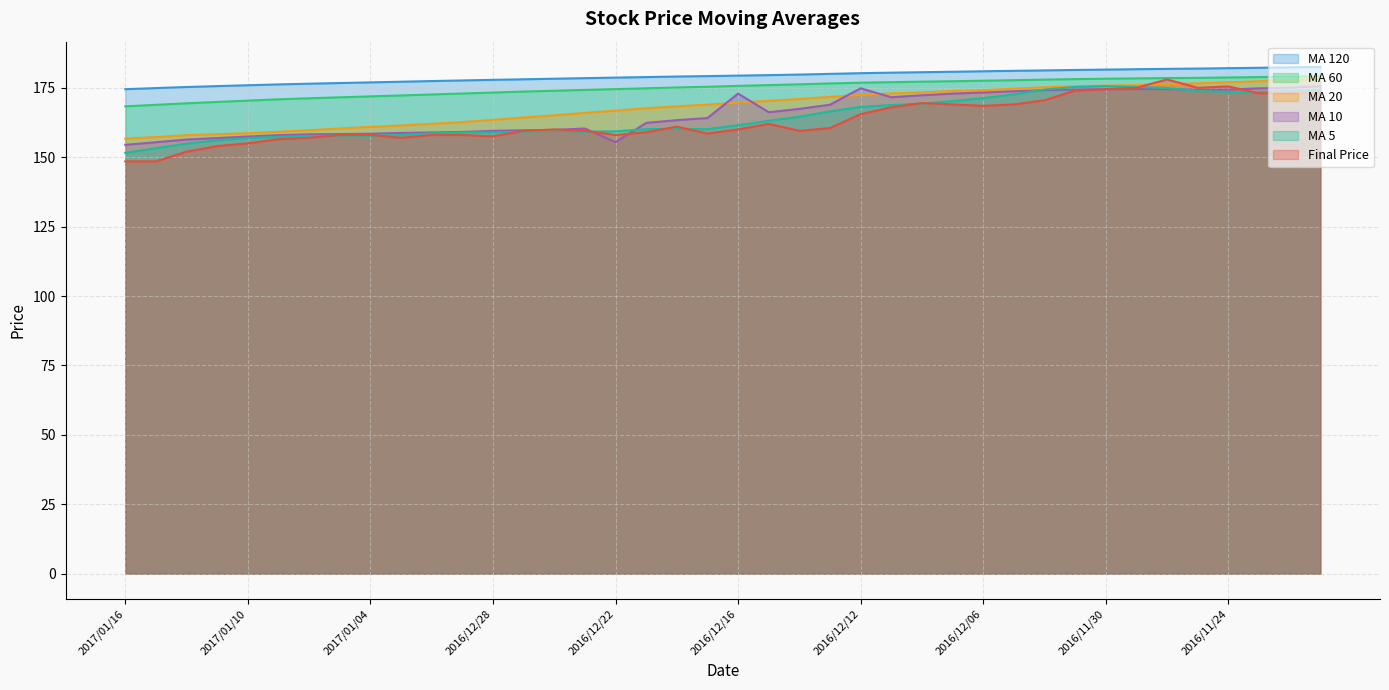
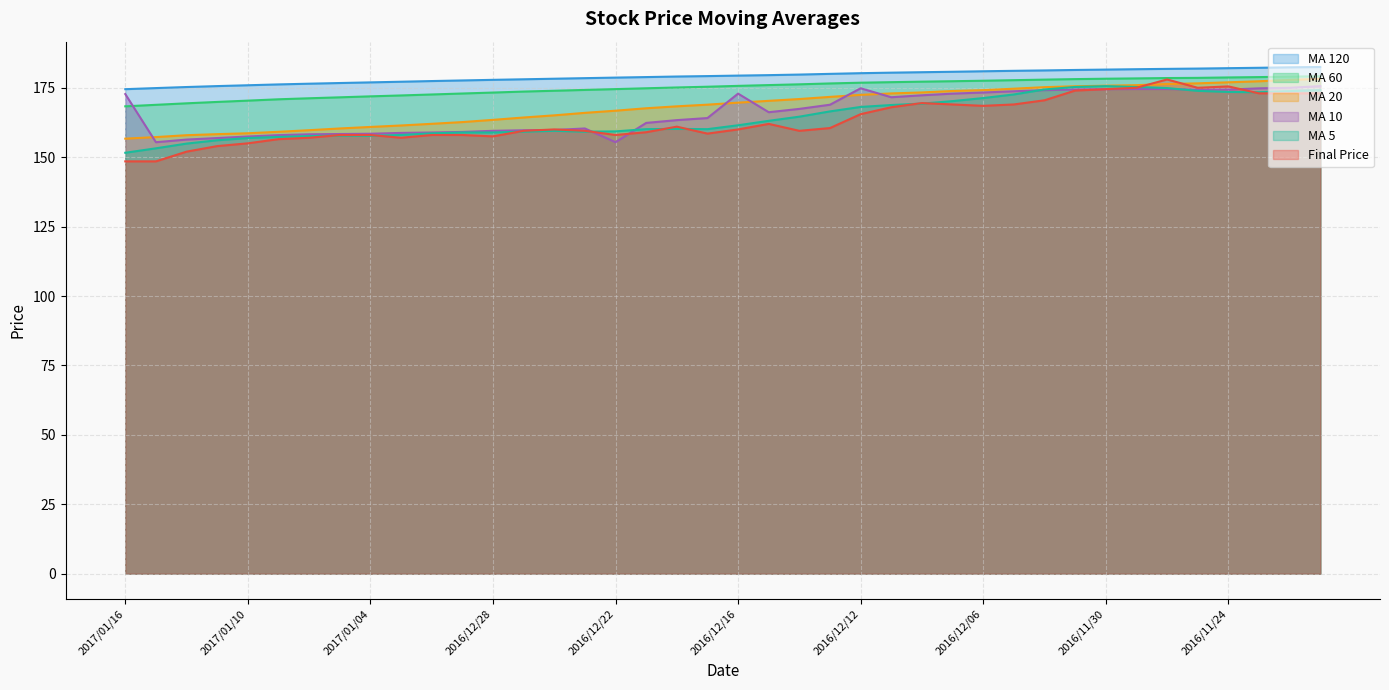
MA 10, 2017/01/16: 154 -> 173
